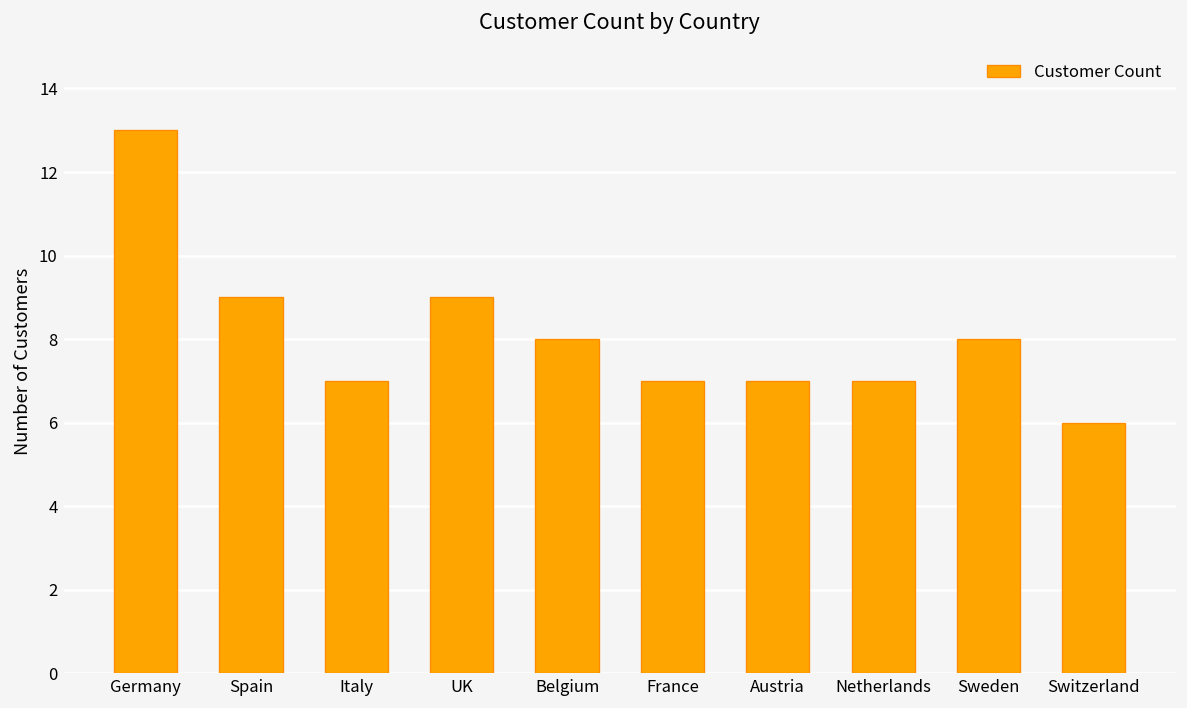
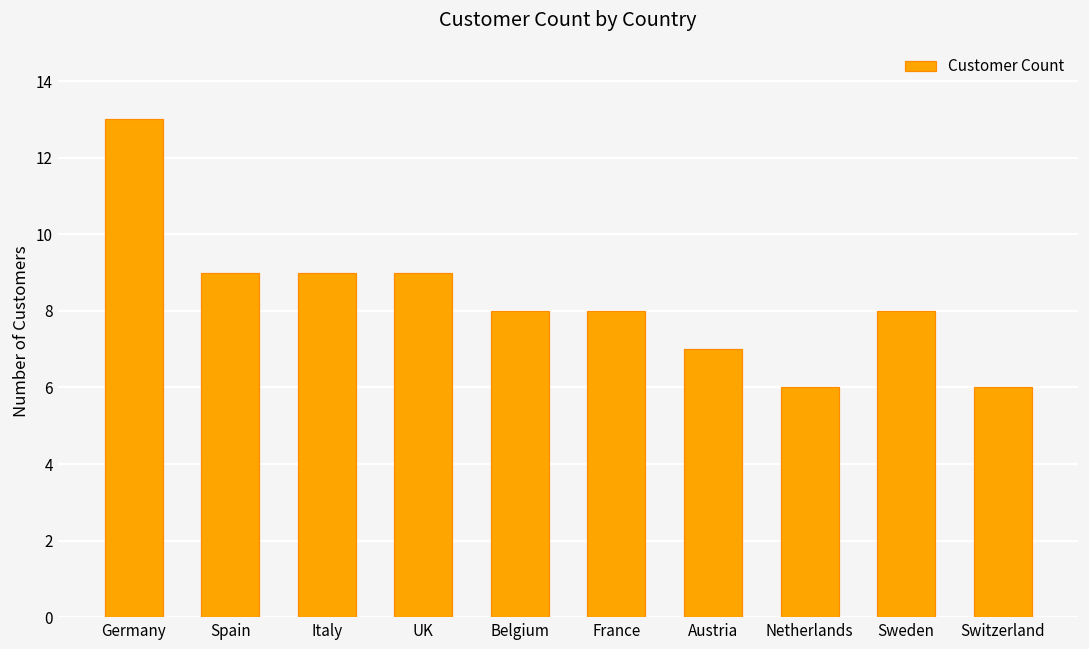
Italy: 7 -> 9
France: 7 -> 8
Netherlands: 7 -> 6
